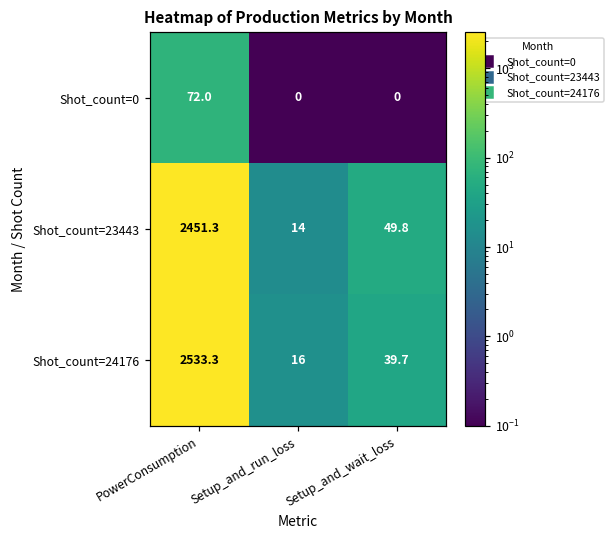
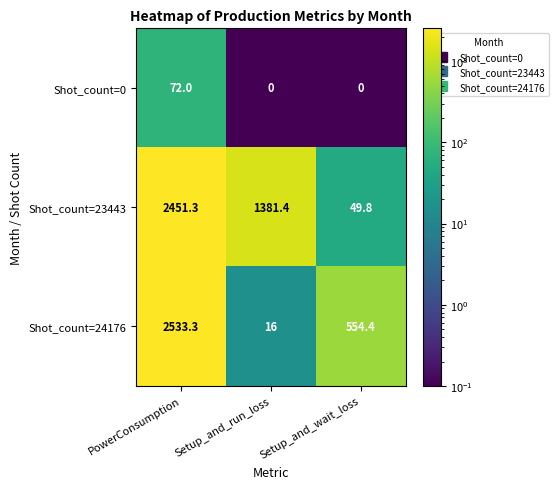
Shot_count=23443, Setup_and_run_loss: 14 -> 1381.4
Shot_count=24176, Setup_and_wait_loss: 39.7 -> 554.4
